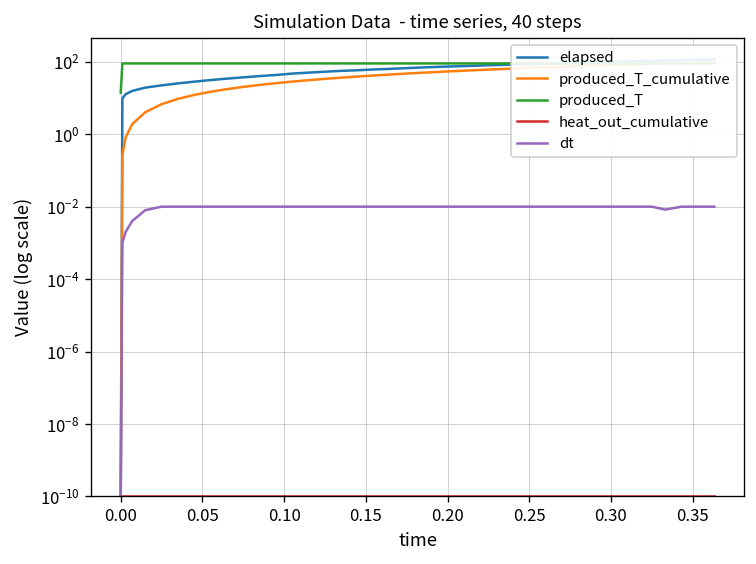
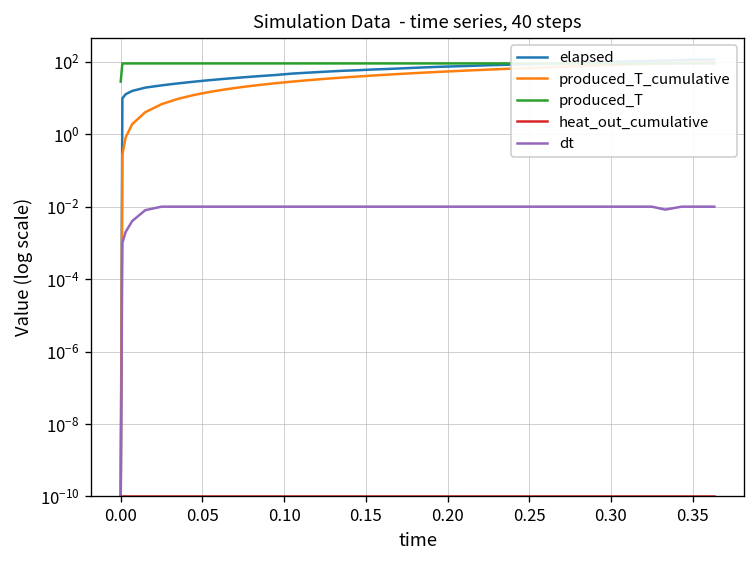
produced_T, 0.00: 10 -> 30
